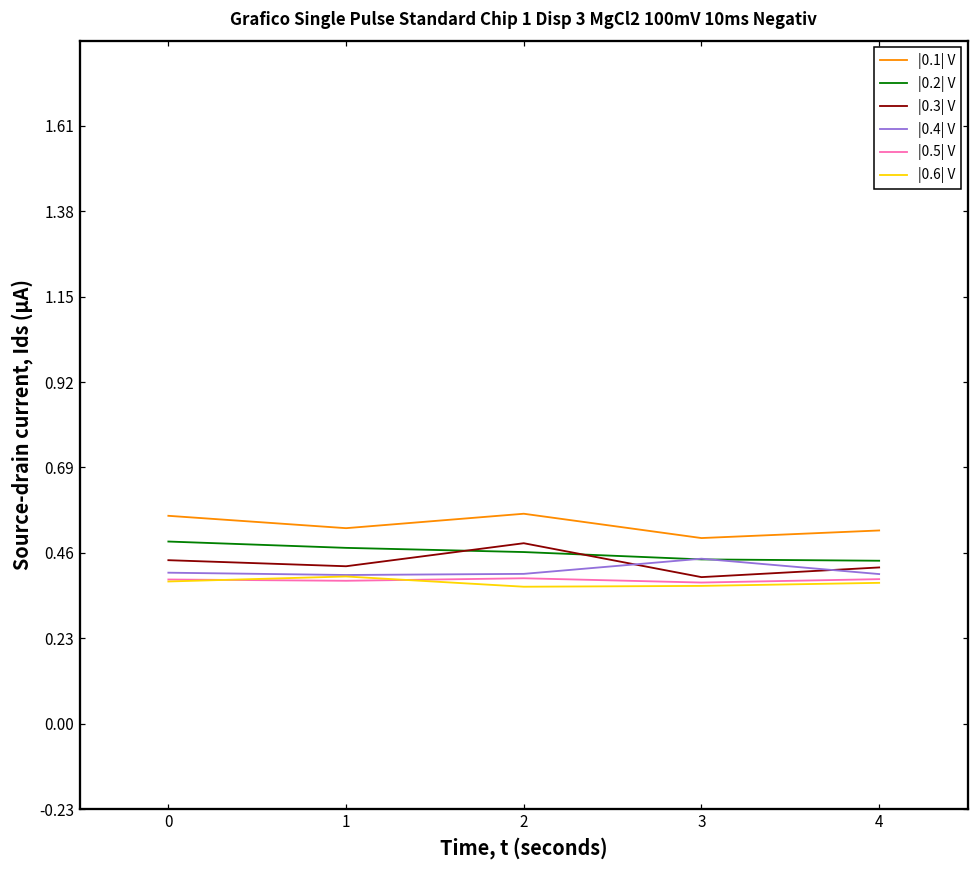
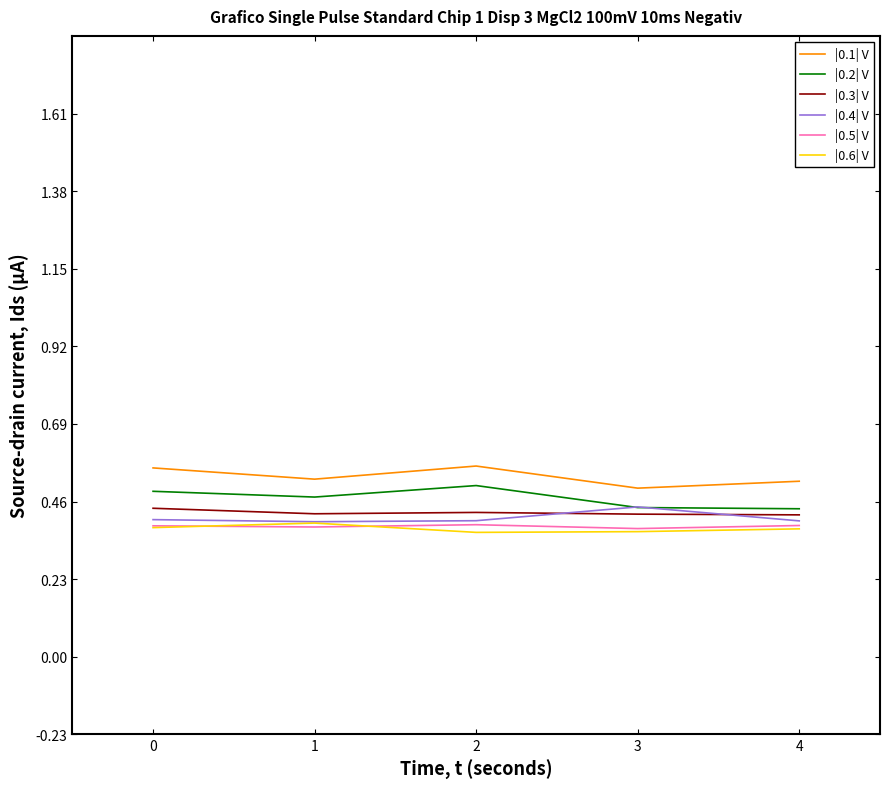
|0.2| V, 2: 0.46 -> 0.51
|0.3| V, 2: 0.49 -> 0.43
|0.3| V, 3: 0.39 -> 0.42
